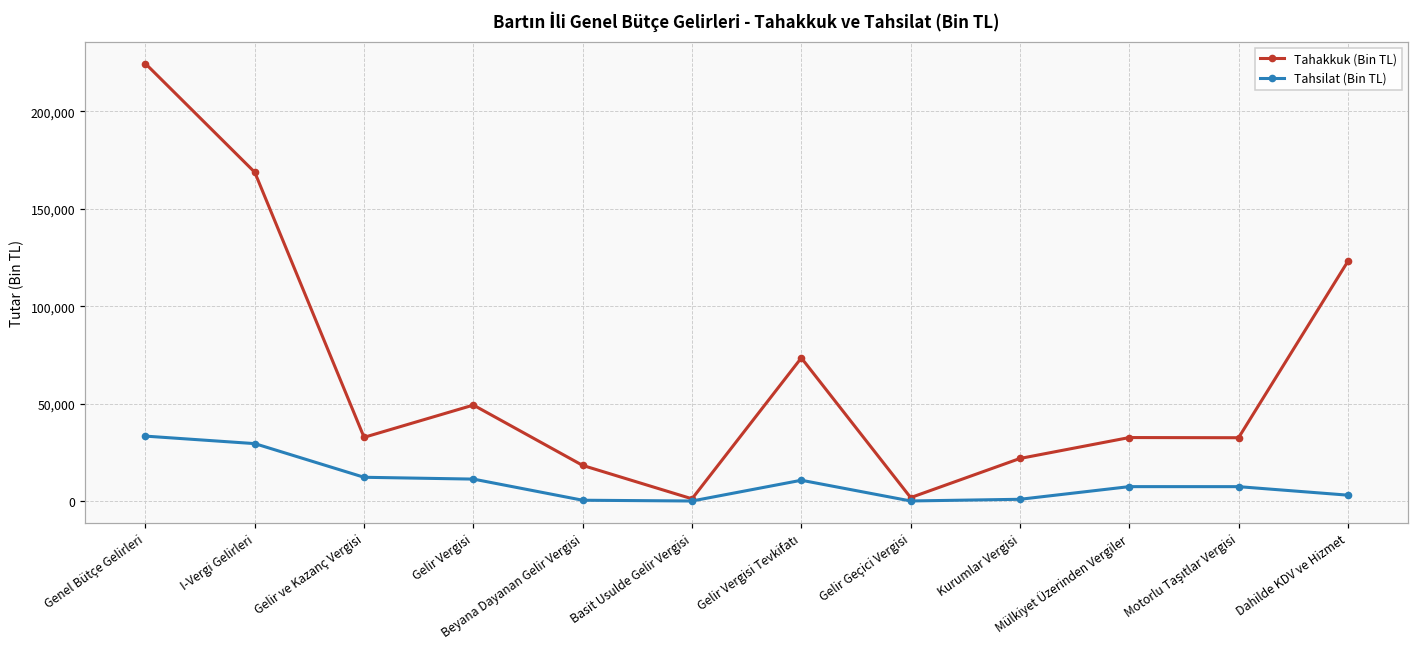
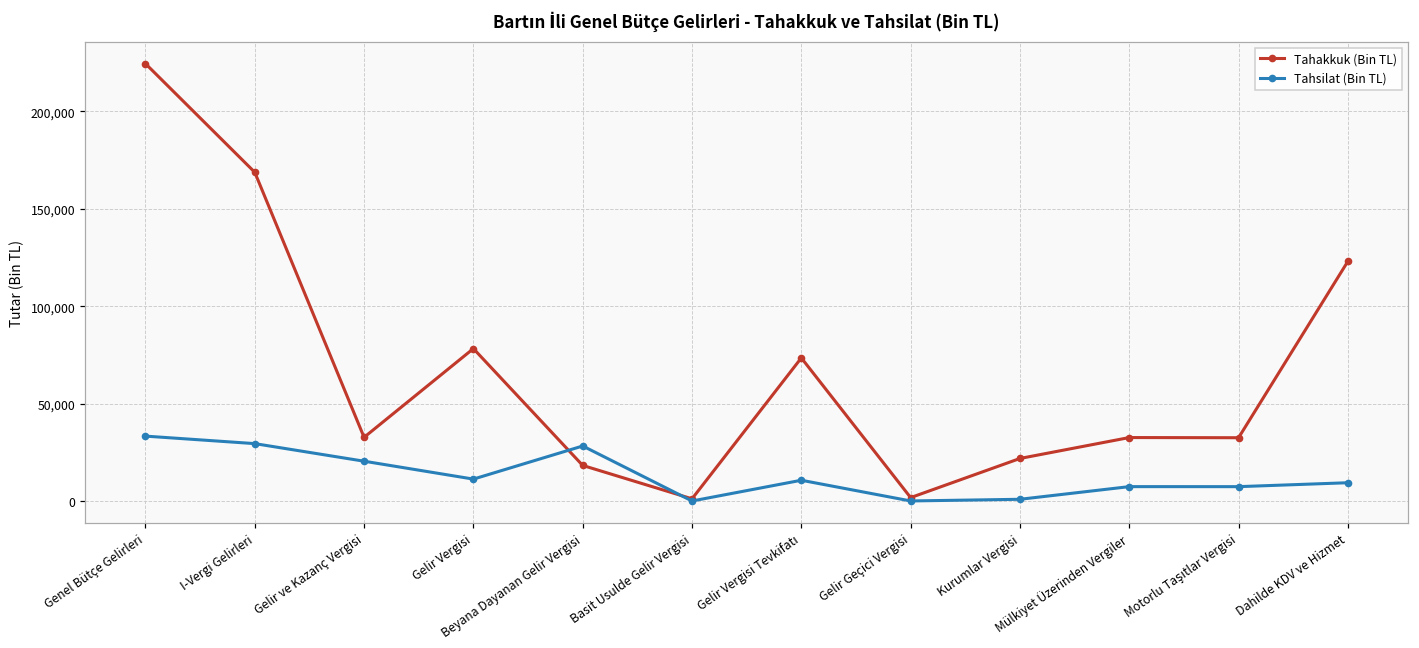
Tahsilat (Bin TL), Gelir ve Kazanç Vergisi: 12,000 -> 20,000
Tahakkuk (Bin TL), Gelir Vergisi: 49,000 -> 78,000
Tahsilat (Bin TL), Beyana Dayanan Gelir Vergisi: 0 -> 28,000
Tahsilat (Bin TL), Dahilde KDV ve Hizmet: 3,000 -> 9,000
